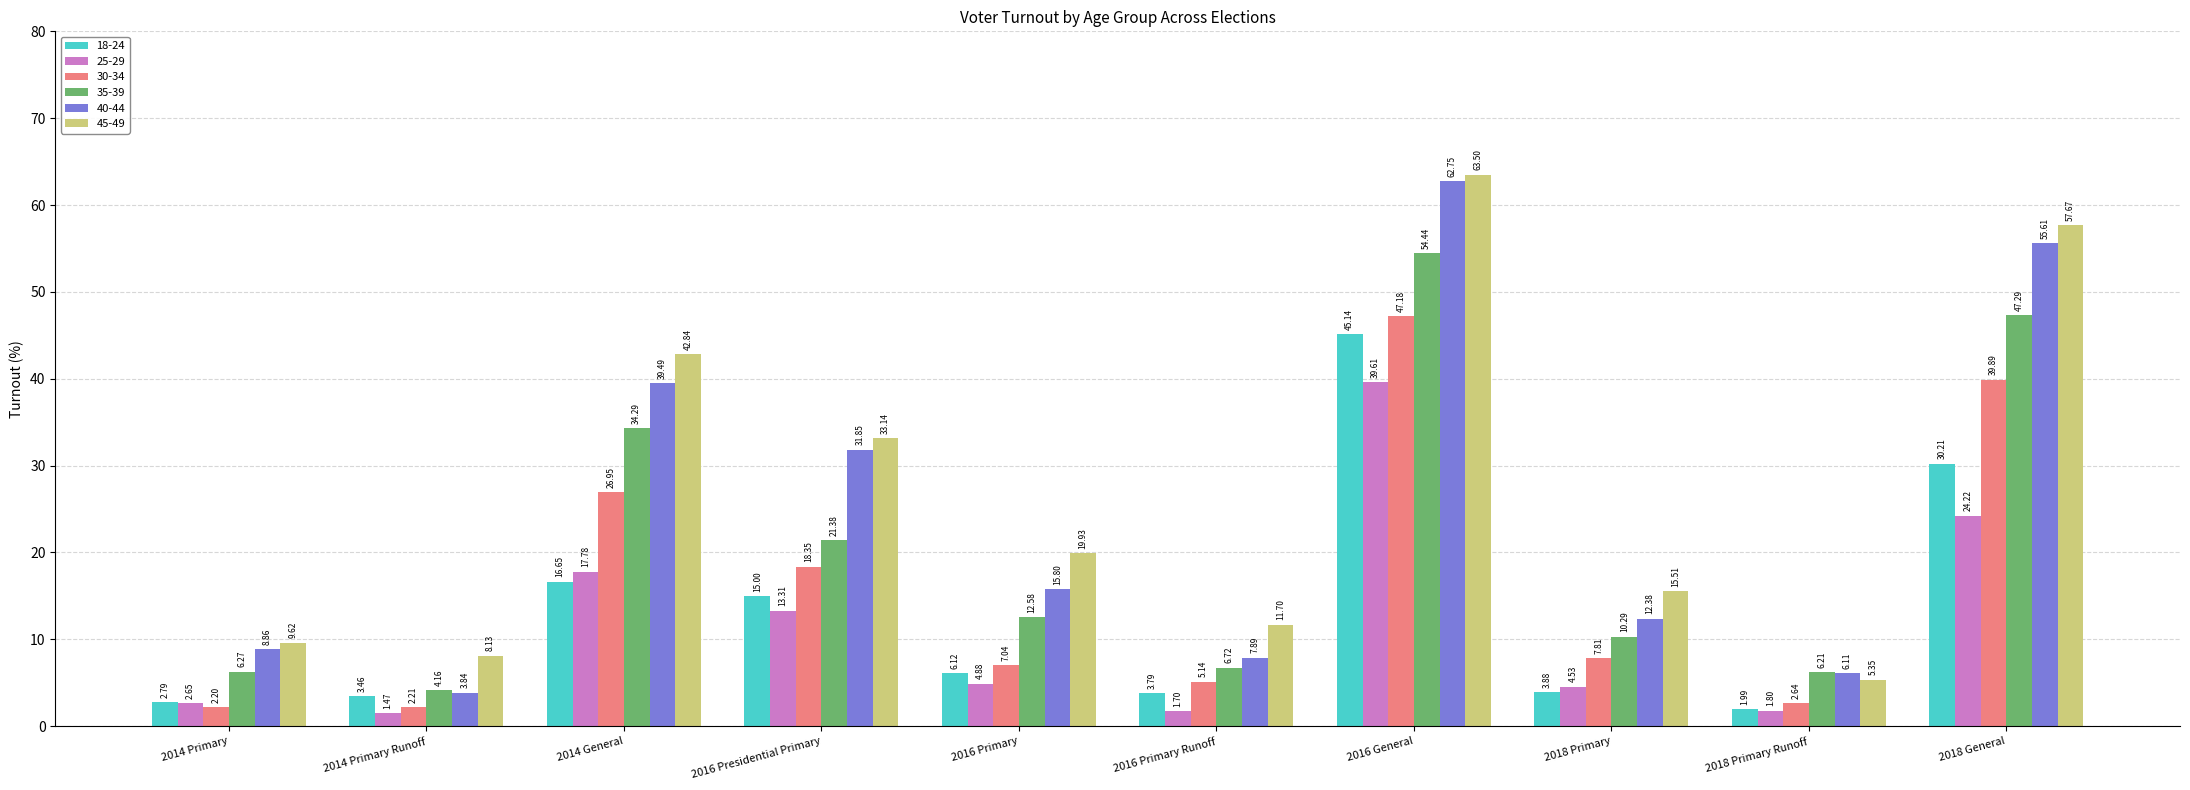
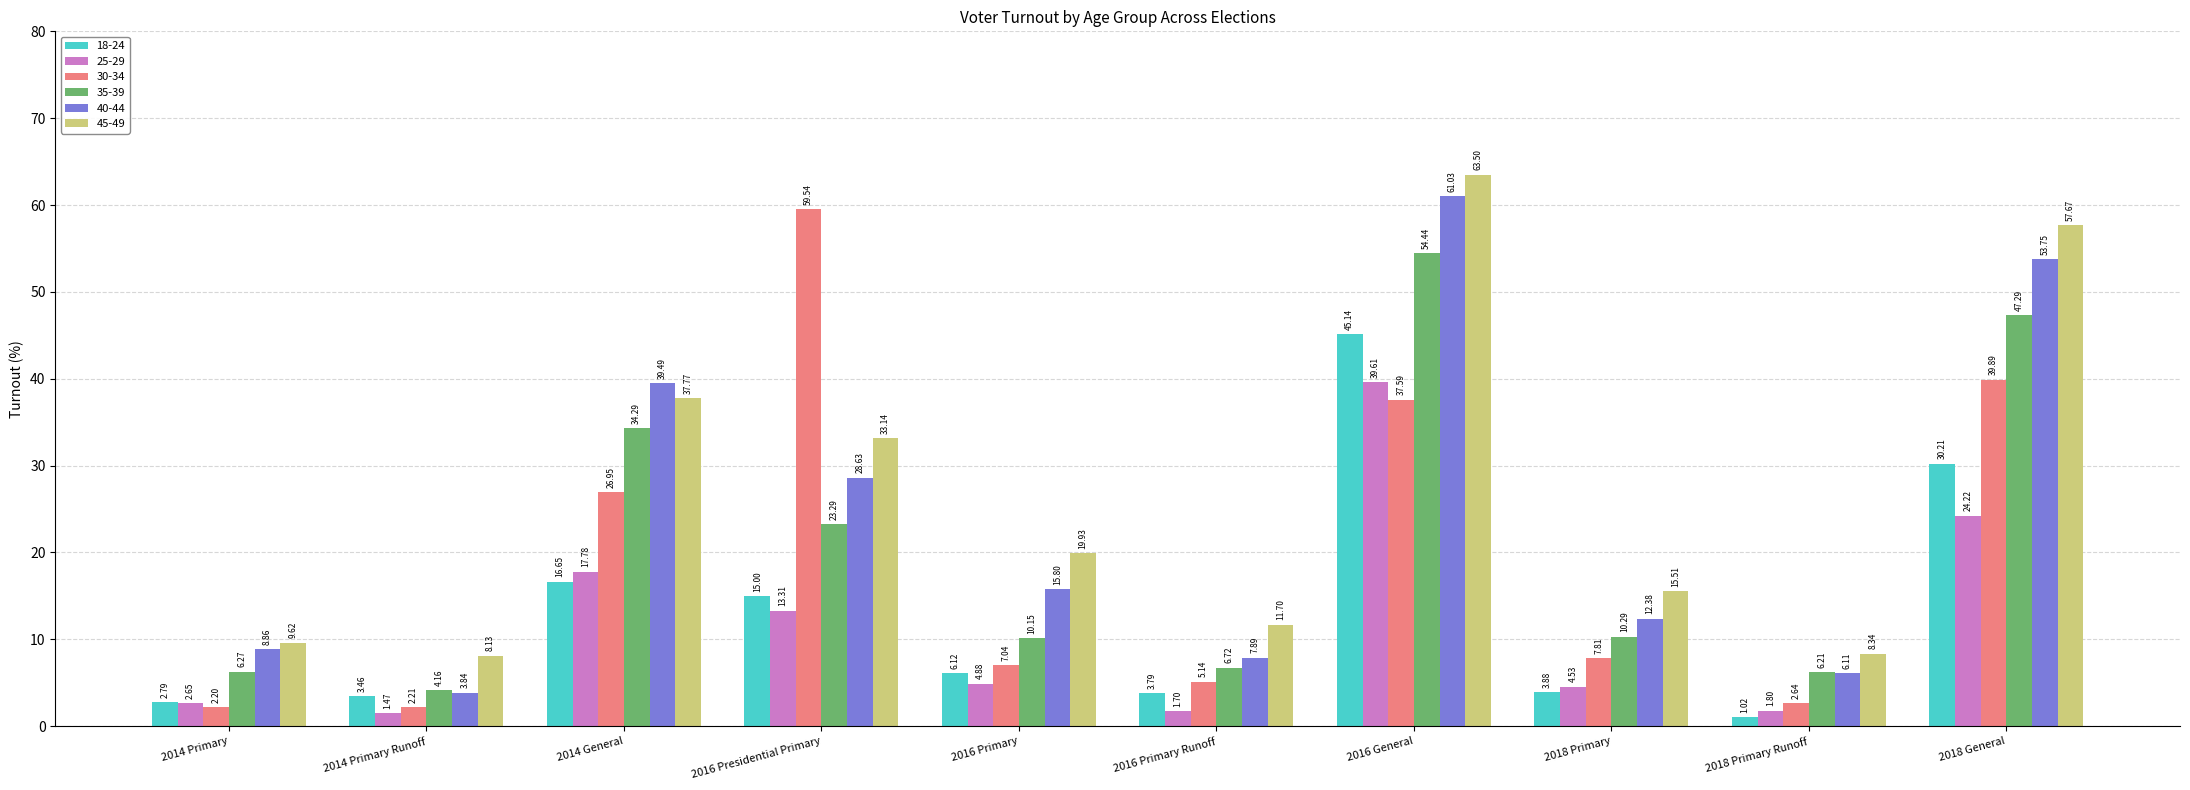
45-49, 2014 General: 42.84 -> 37.77
30-34, 2016 Presidential Primary: 18.35 -> 59.54
35-39, 2016 Presidential Primary: 21.38 -> 23.29
40-44, 2016 Presidential Primary: 31.85 -> 28.63
35-39, 2016 Primary: 12.58 -> 10.15
30-34, 2016 General: 47.18 -> 37.59
40-44, 2016 General: 62.75 -> 61.03
18-24, 2018 Primary Runoff: 1.99 -> 1.02
45-49, 2018 Primary Runoff: 5.35 -> 8.34
40-44, 2018 General: 55.61 -> 53.75
